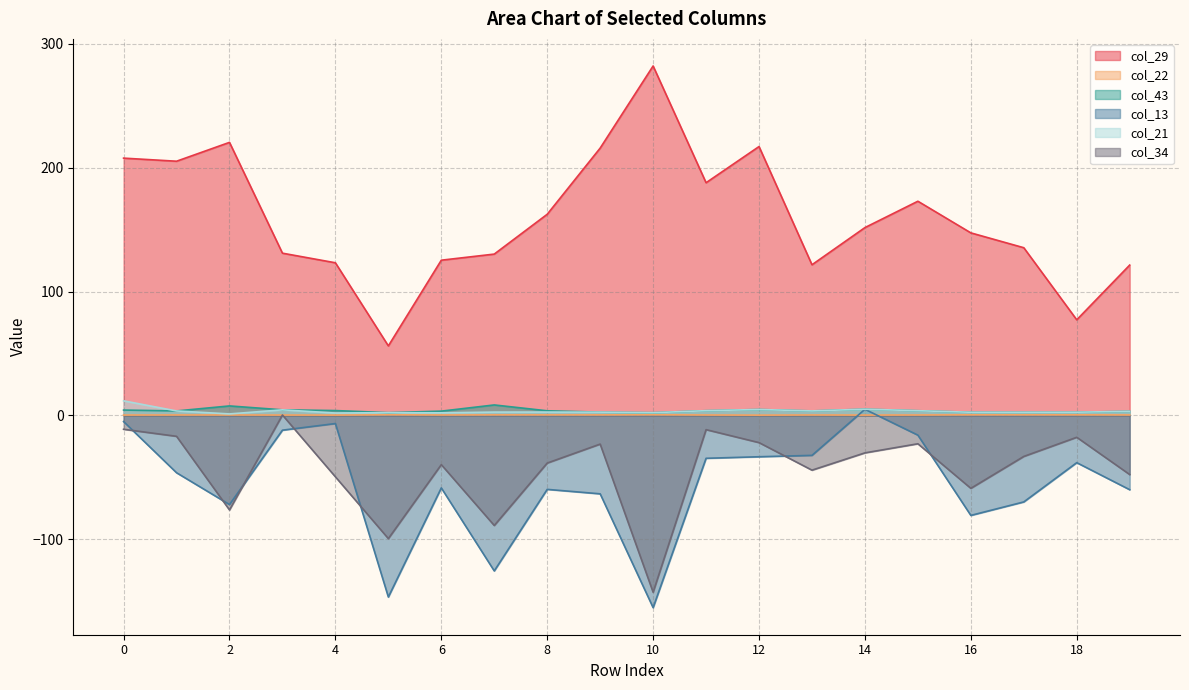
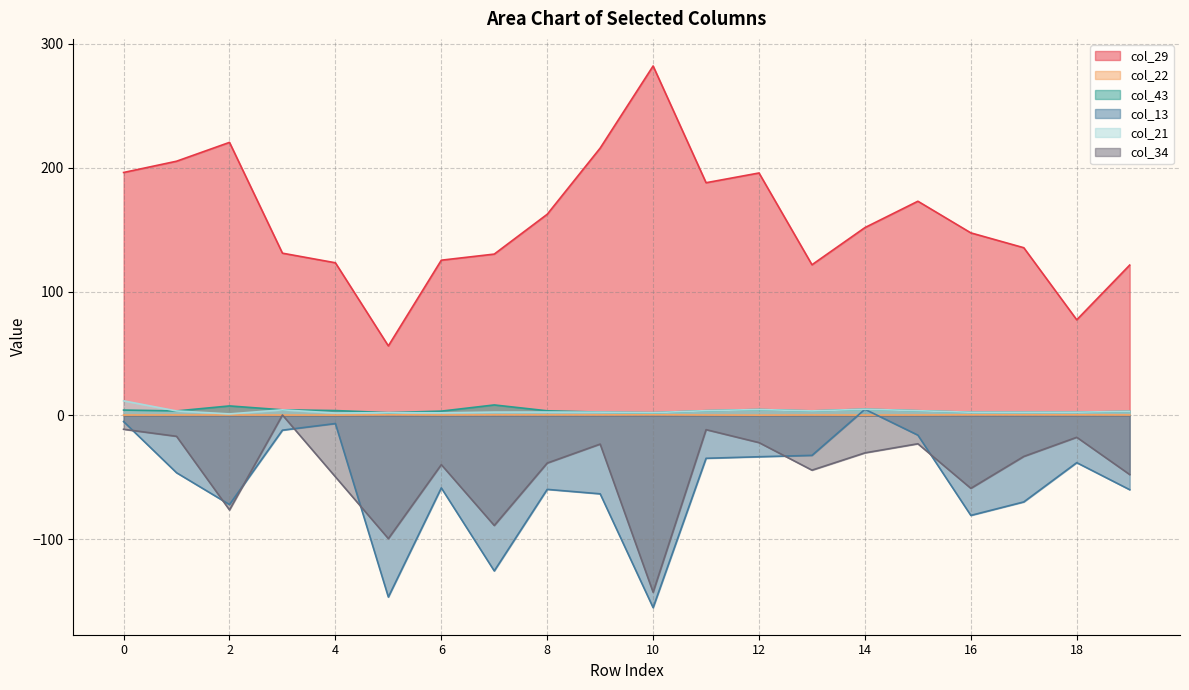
col_29, 0: 208 -> 196
col_29, 12: 217 -> 196
